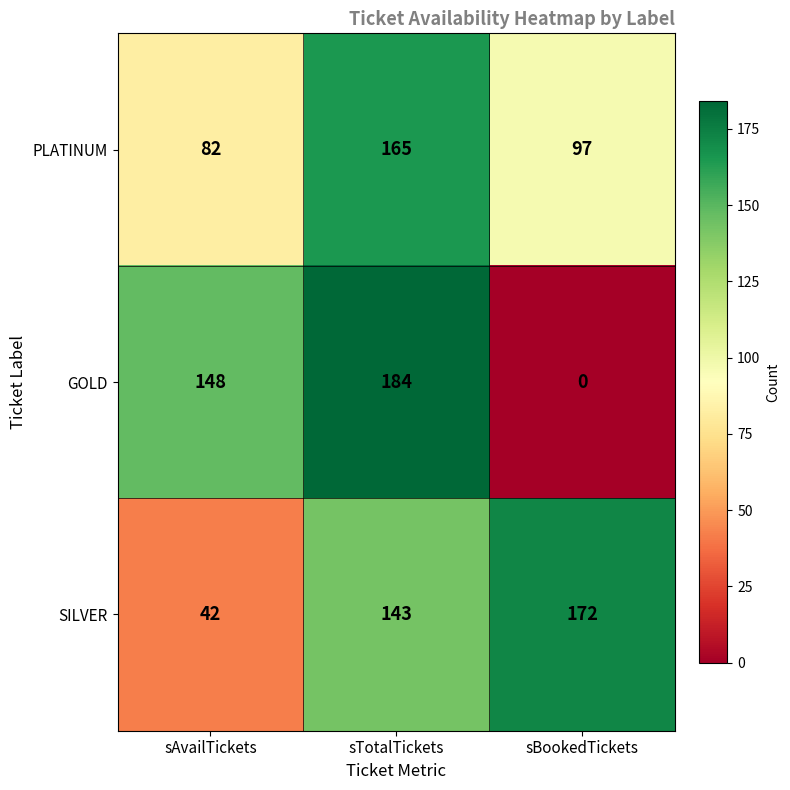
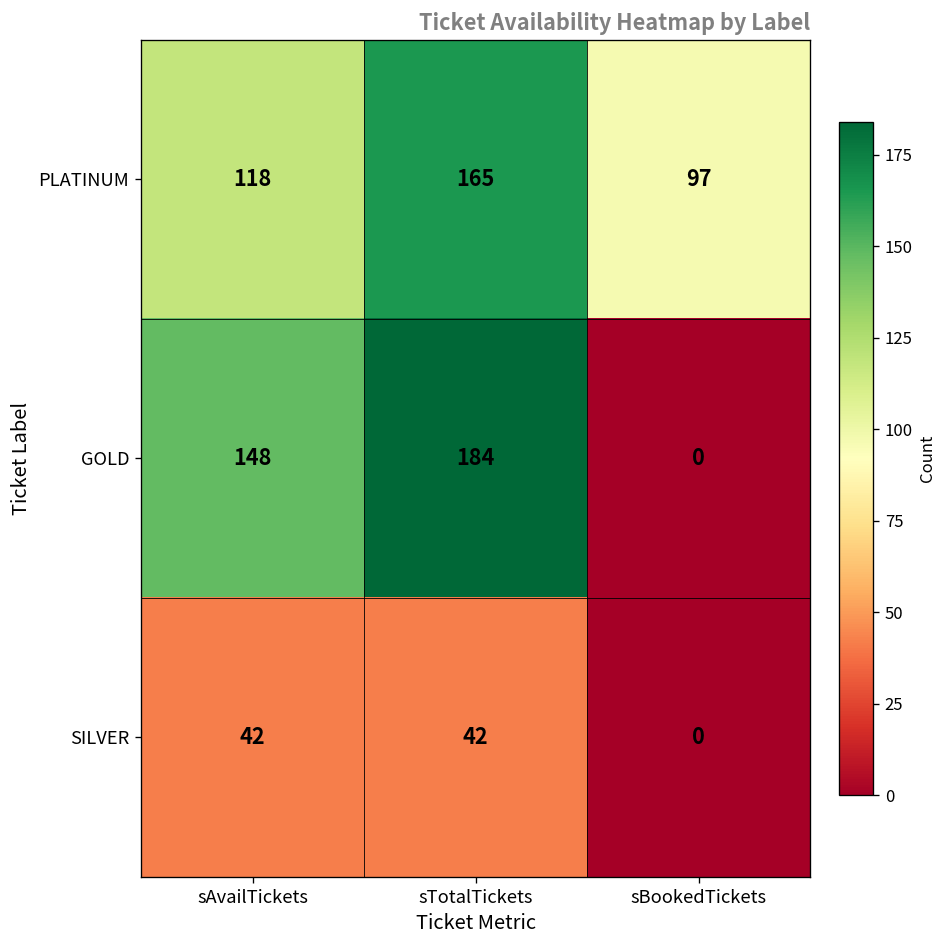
PLATINUM, sAvailTickets: 82 -> 118
SILVER, sTotalTickets: 143 -> 42
SILVER, sBookedTickets: 172 -> 0
